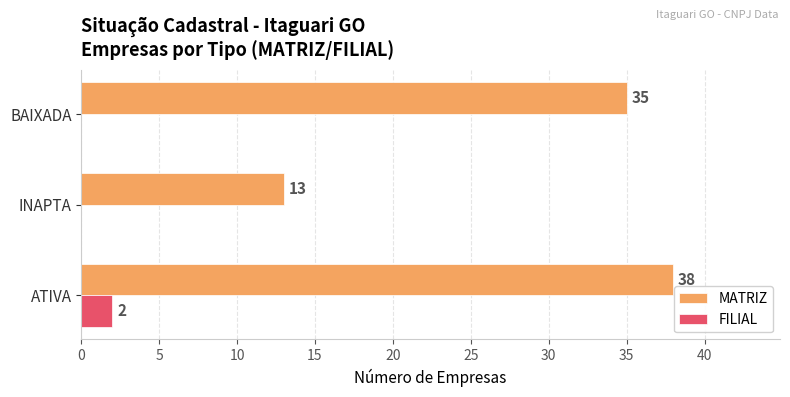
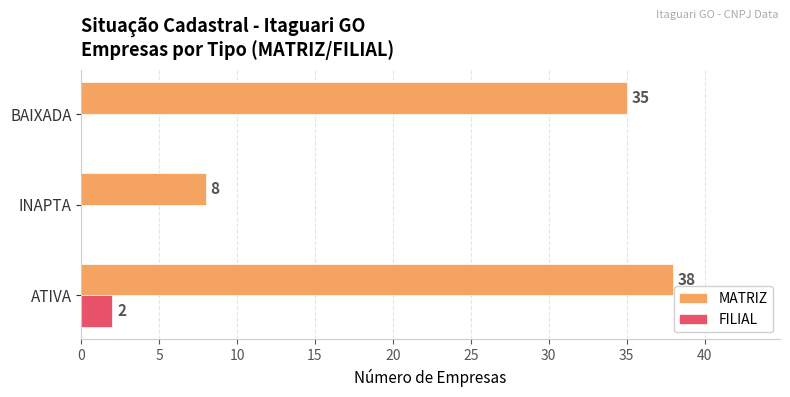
MATRIZ, INAPTA: 13 -> 8
